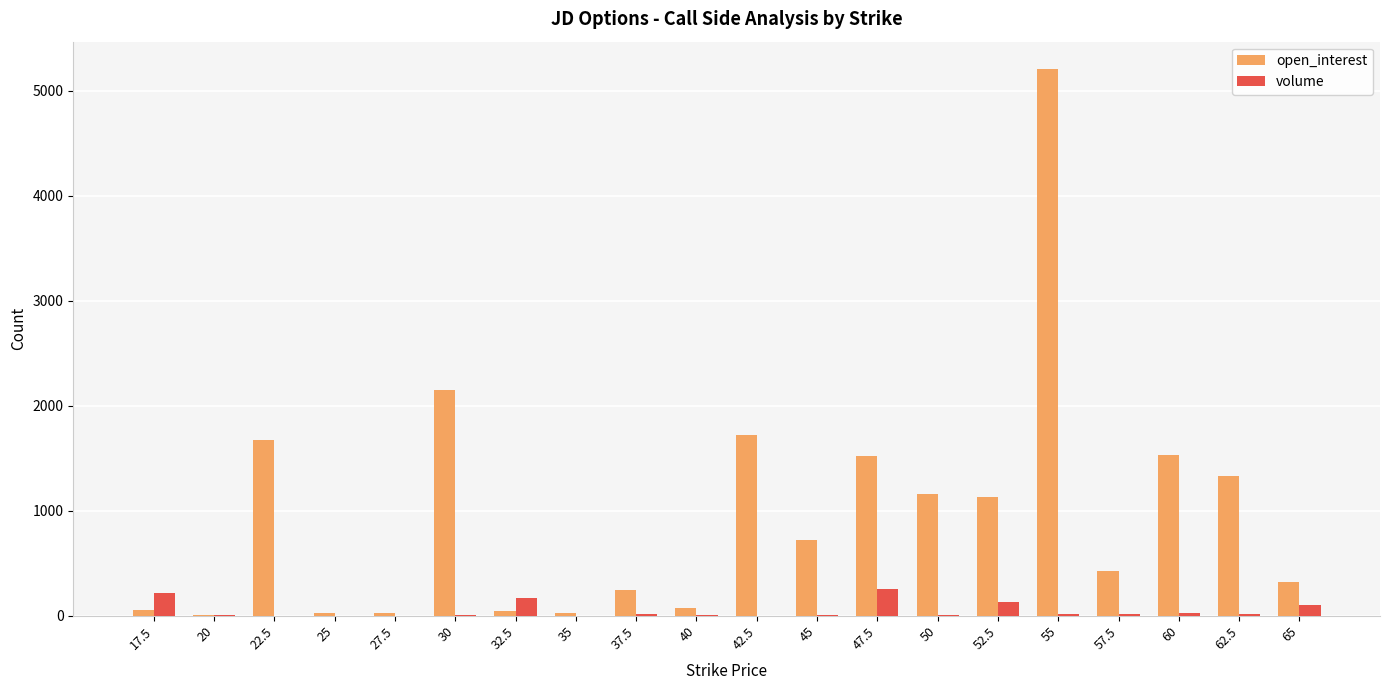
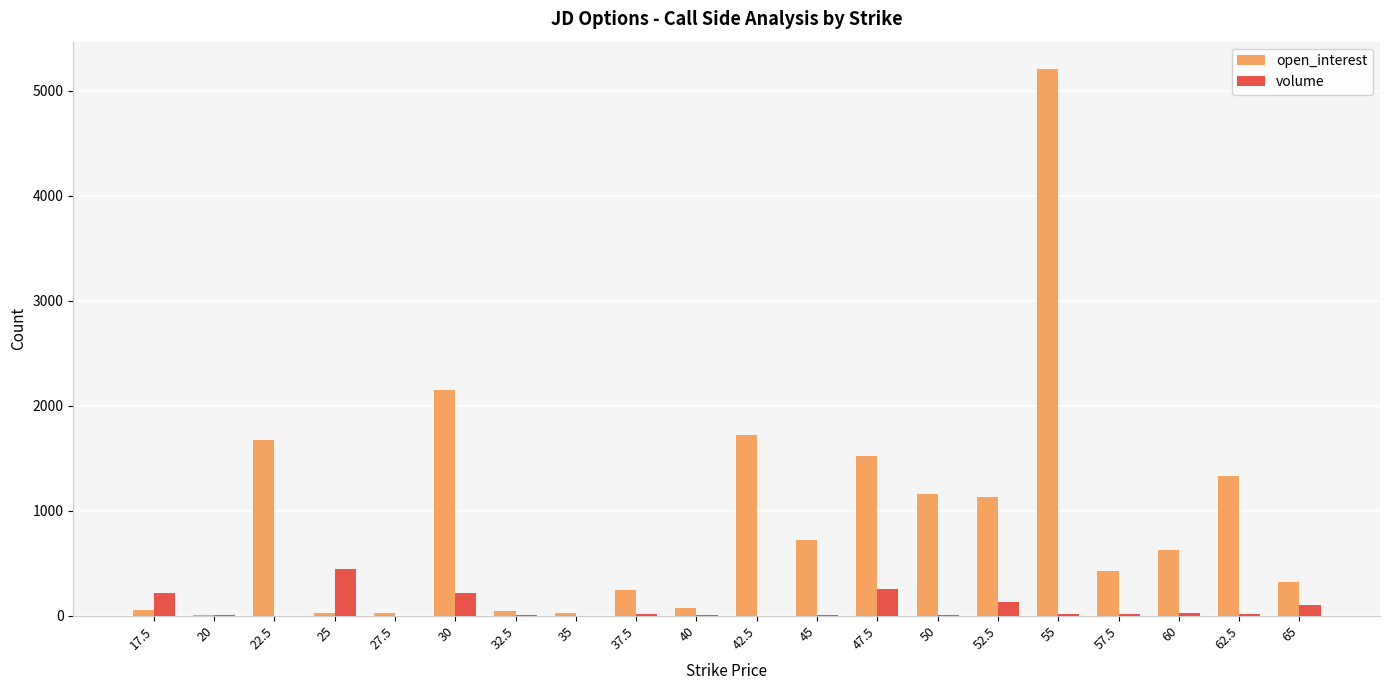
volume, 25: 0 -> 440
volume, 30: 10 -> 210
volume, 32.5: 170 -> 0
open_interest, 60: 1540 -> 630
